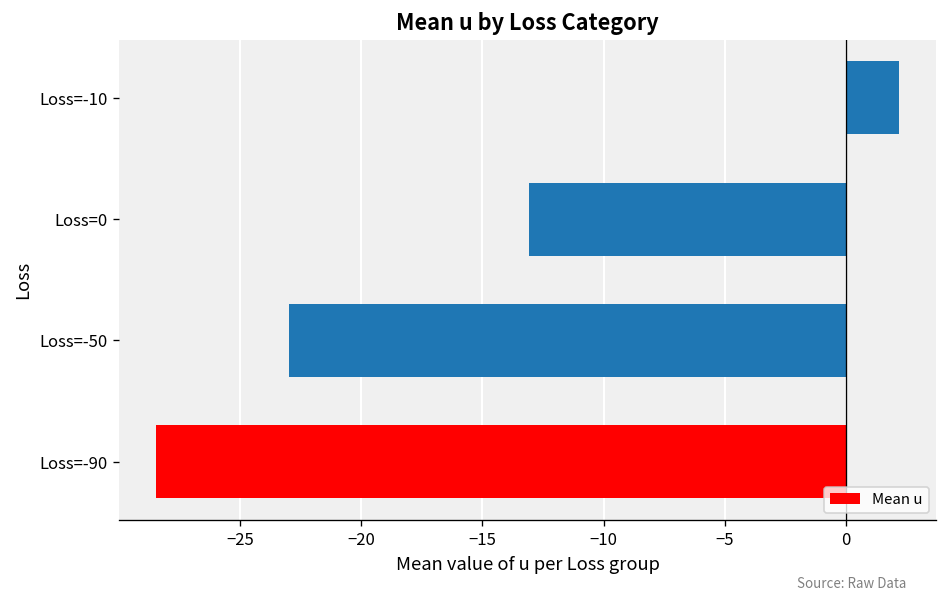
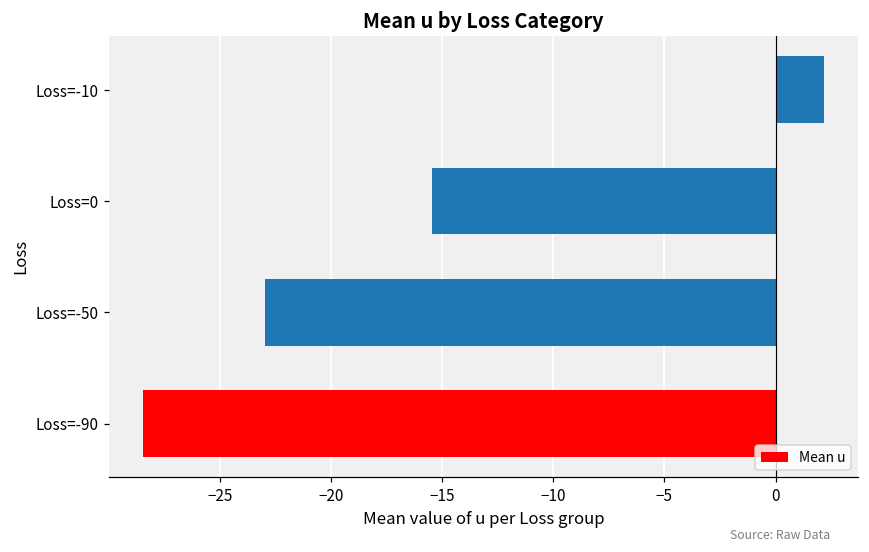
Loss=0: -13.1 -> -15.5
